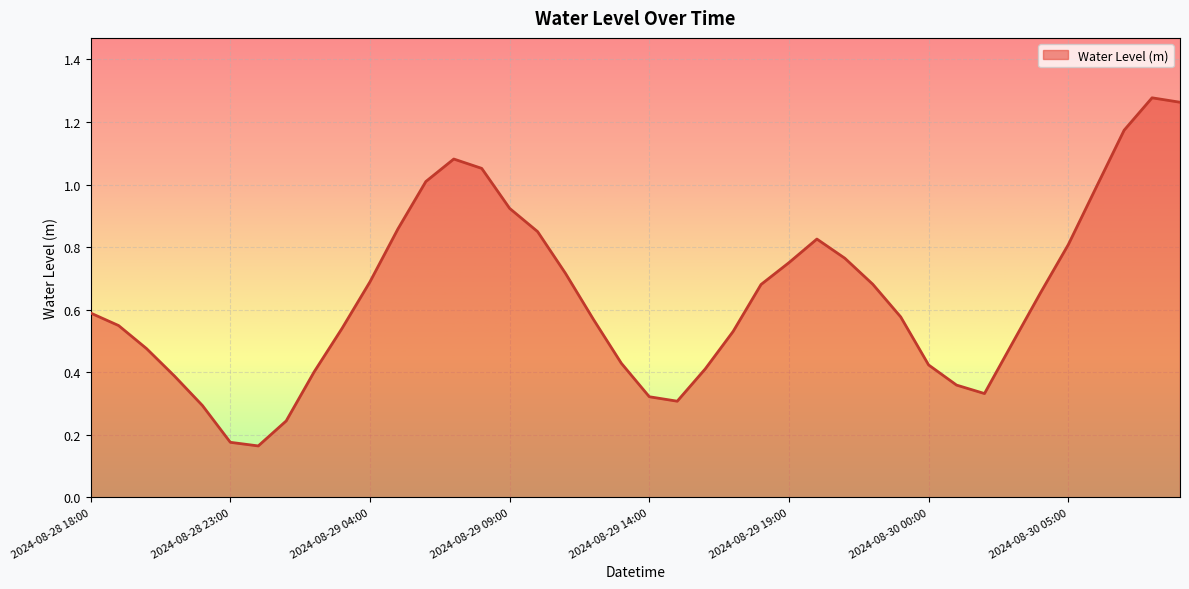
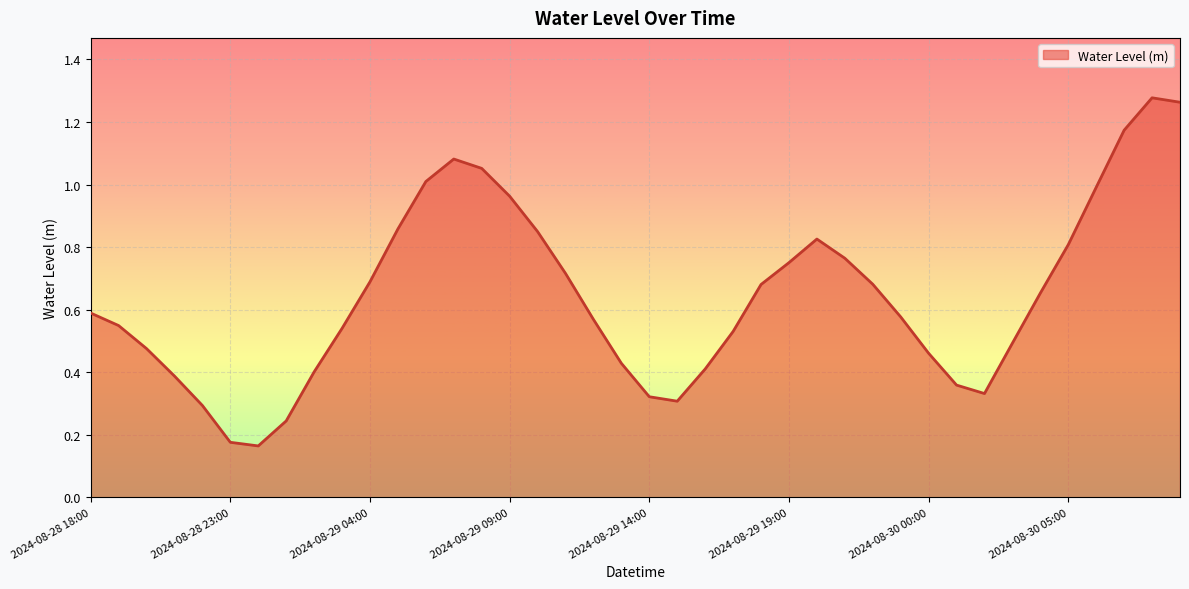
2024-08-29 09:00: 0.92 -> 0.96
2024-08-30 00:00: 0.42 -> 0.46
